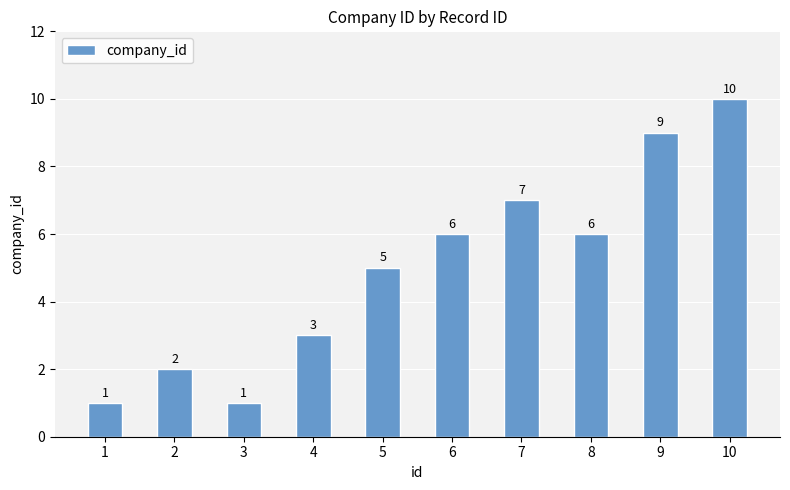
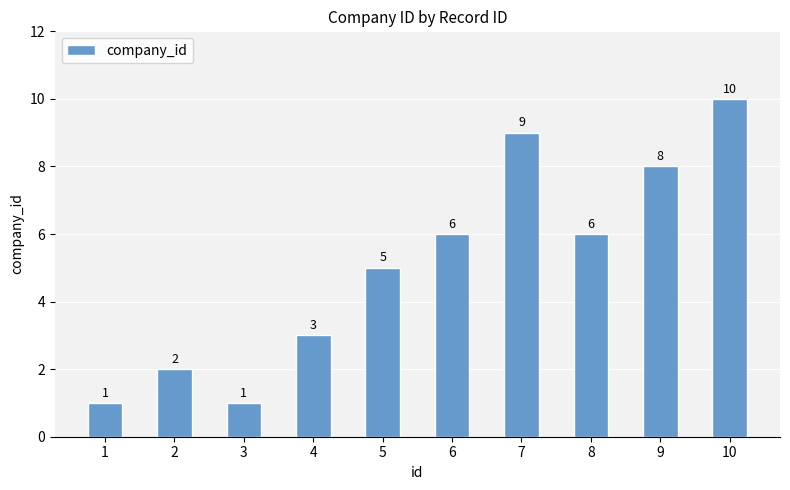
7: 7 -> 9
9: 9 -> 8
